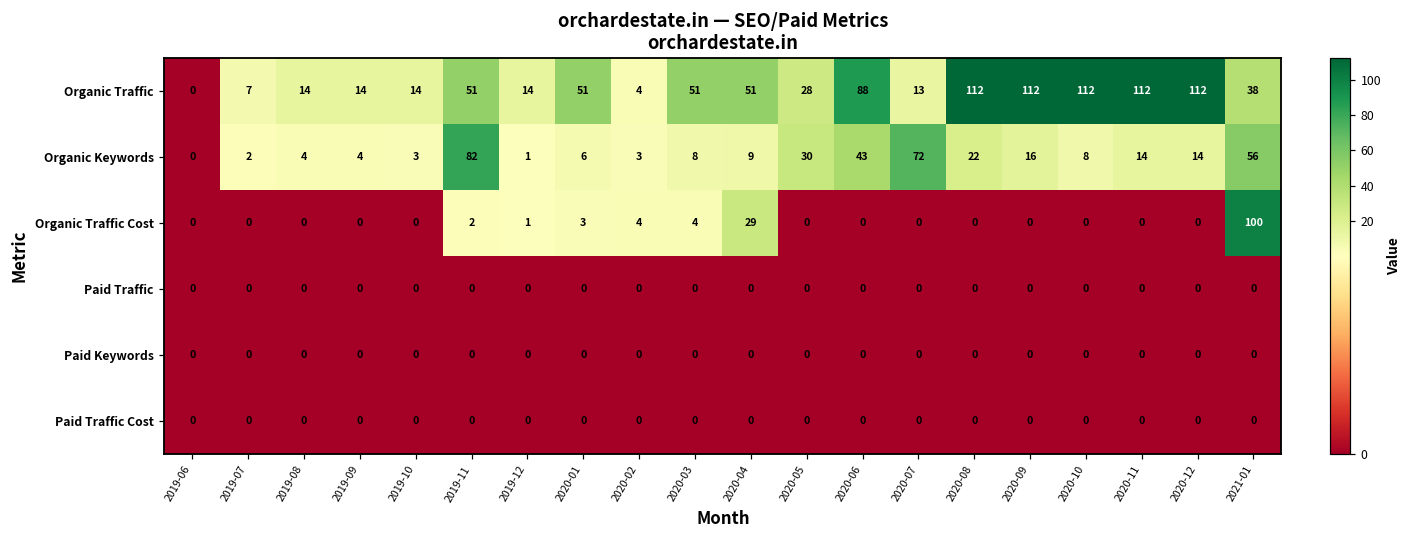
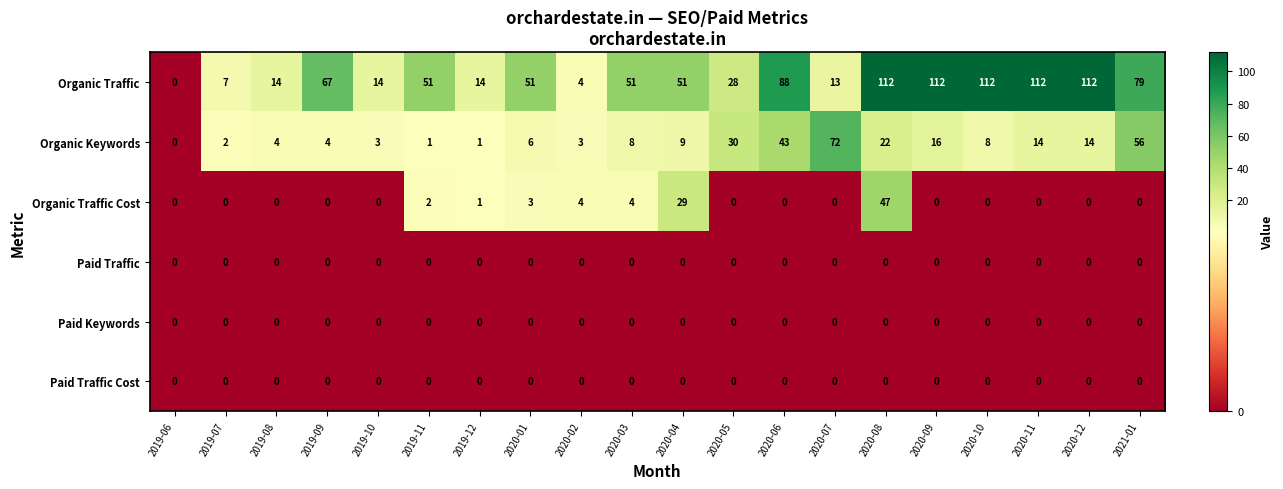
Organic Traffic, 2019-09: 14 -> 67
Organic Traffic, 2021-01: 38 -> 79
Organic Keywords, 2019-11: 82 -> 1
Organic Traffic Cost, 2020-08: 0 -> 47
Organic Traffic Cost, 2021-01: 100 -> 0
